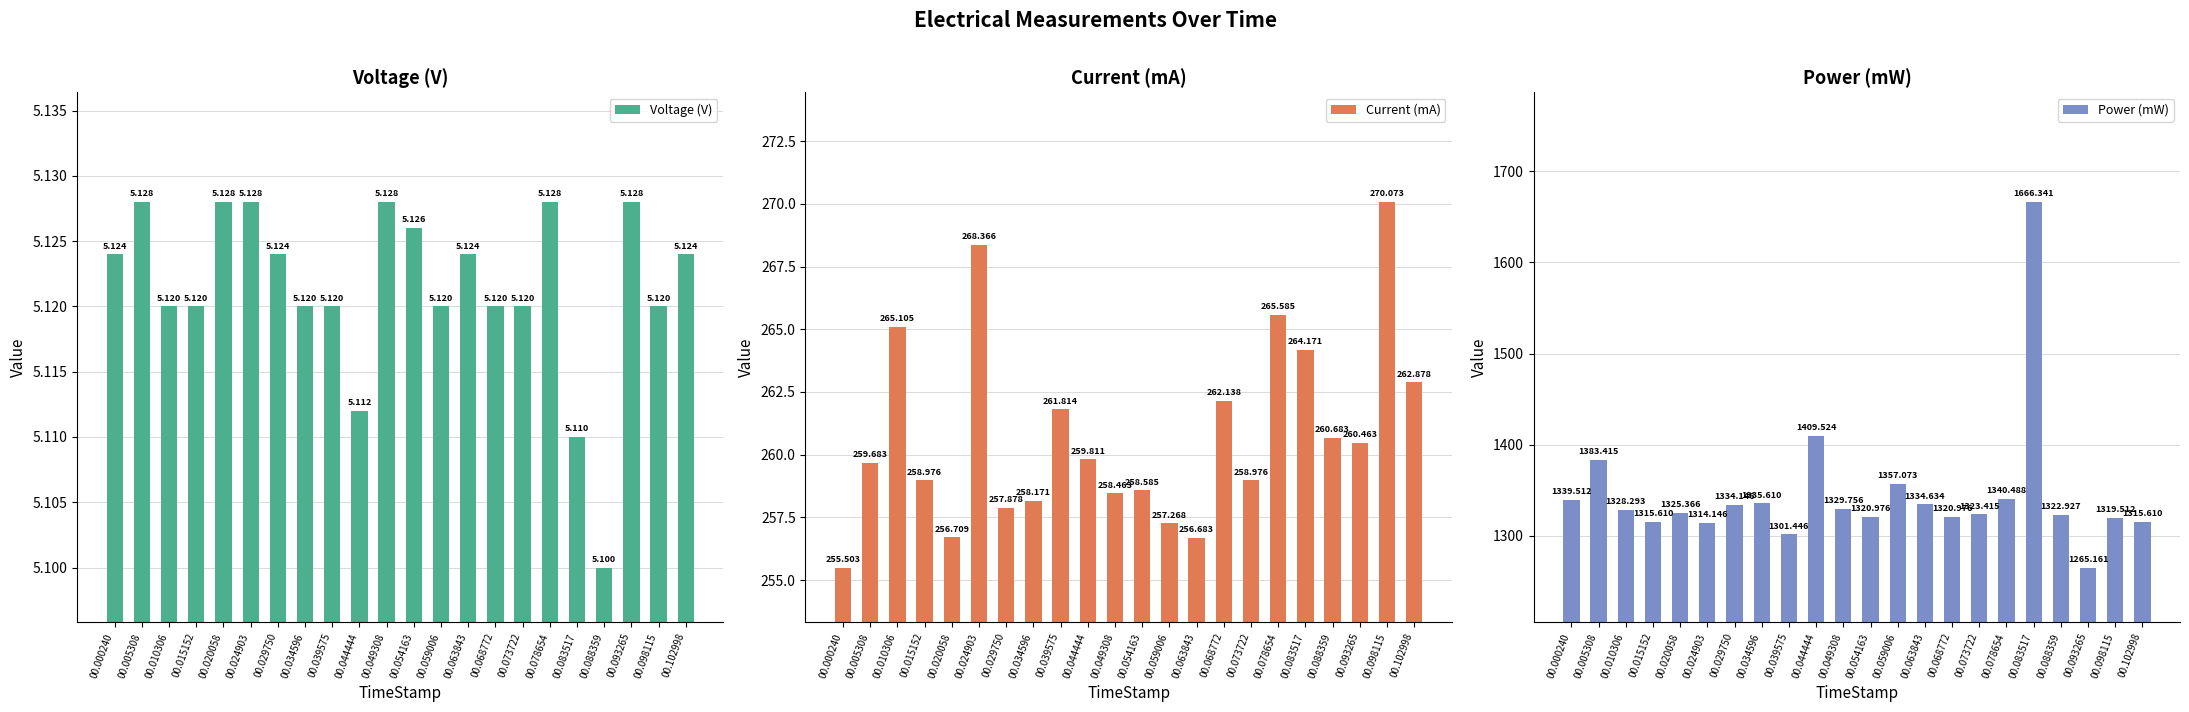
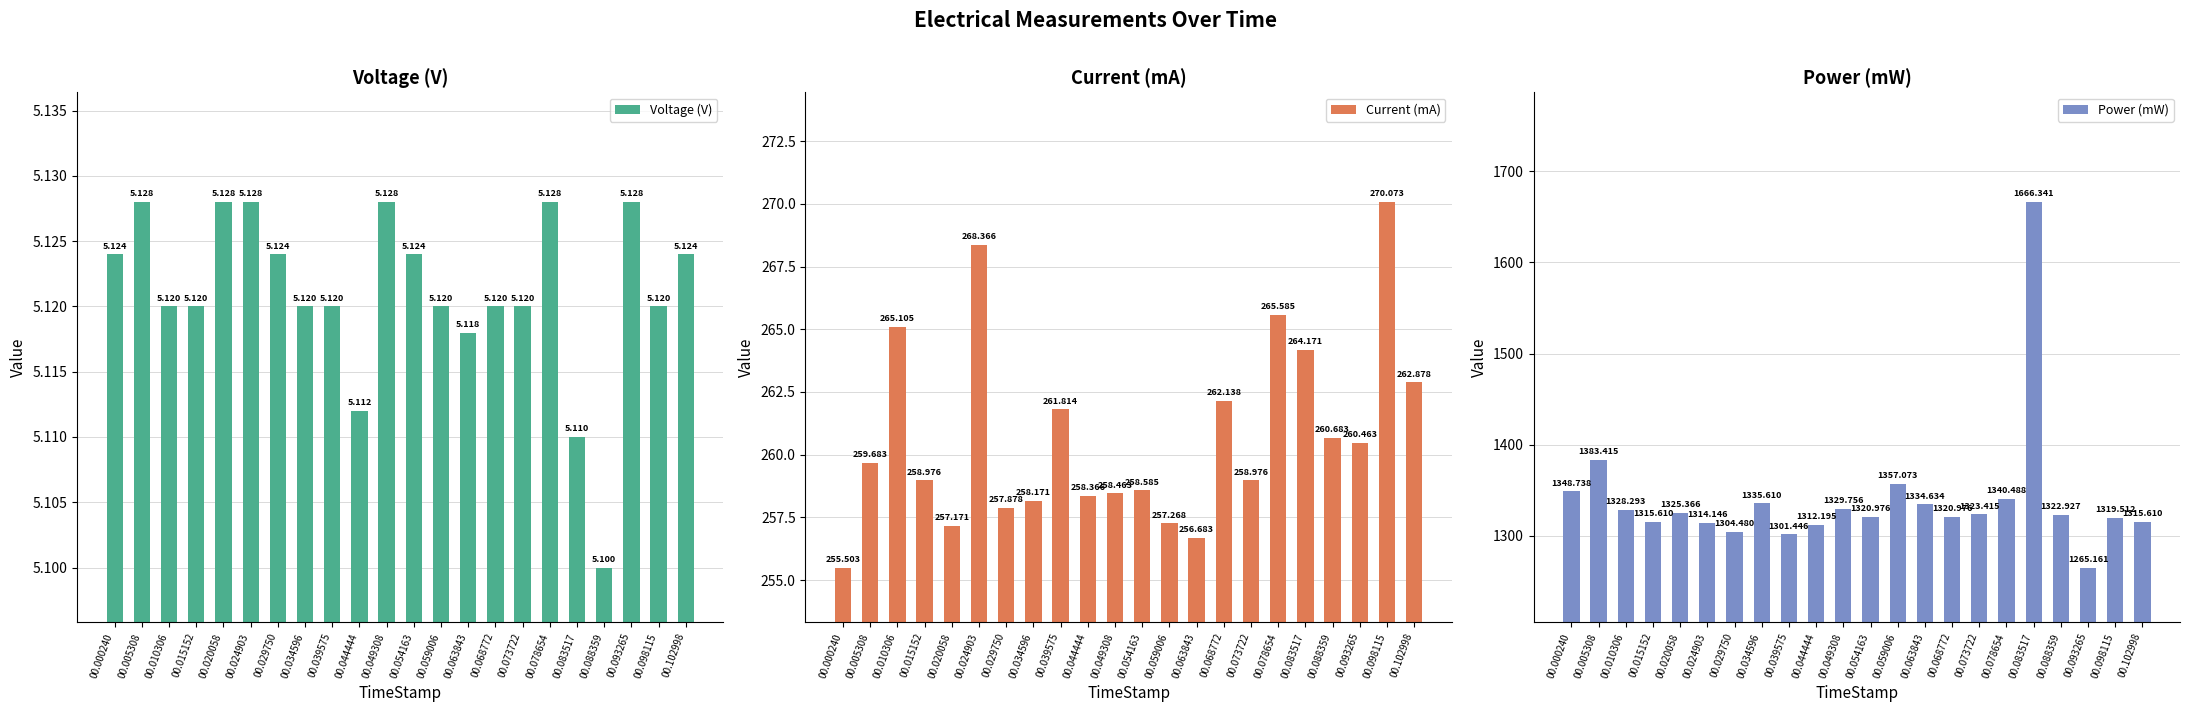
Voltage (V), 00.054163: 5.126 -> 5.124
Voltage (V), 00.063843: 5.124 -> 5.118
Current (mA), 00.020058: 256.709 -> 257.171
Current (mA), 00.044444: 259.811 -> 258.366
Power (mW), 00.000240: 1339.512 -> 1348.738
Power (mW), 00.029750: 1334.146 -> 1304.480
Power (mW), 00.044444: 1409.524 -> 1312.195
